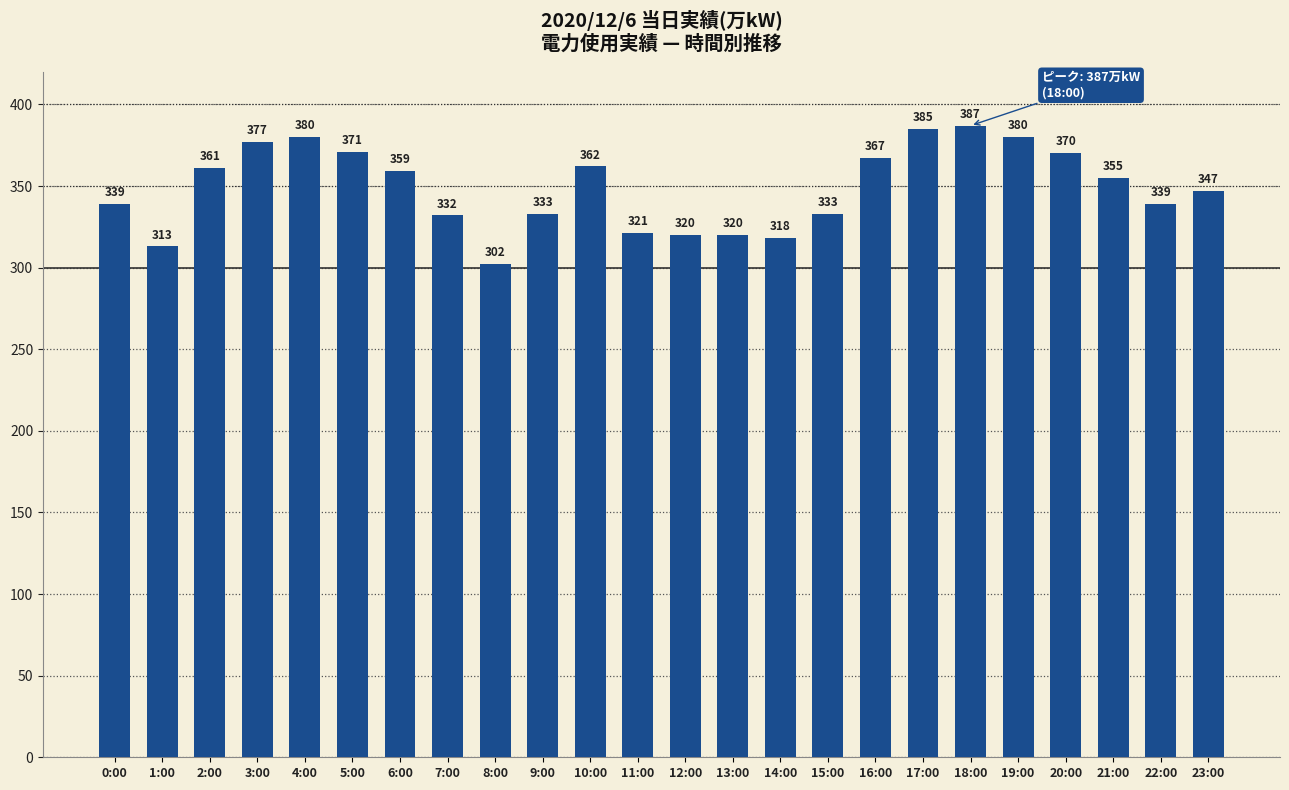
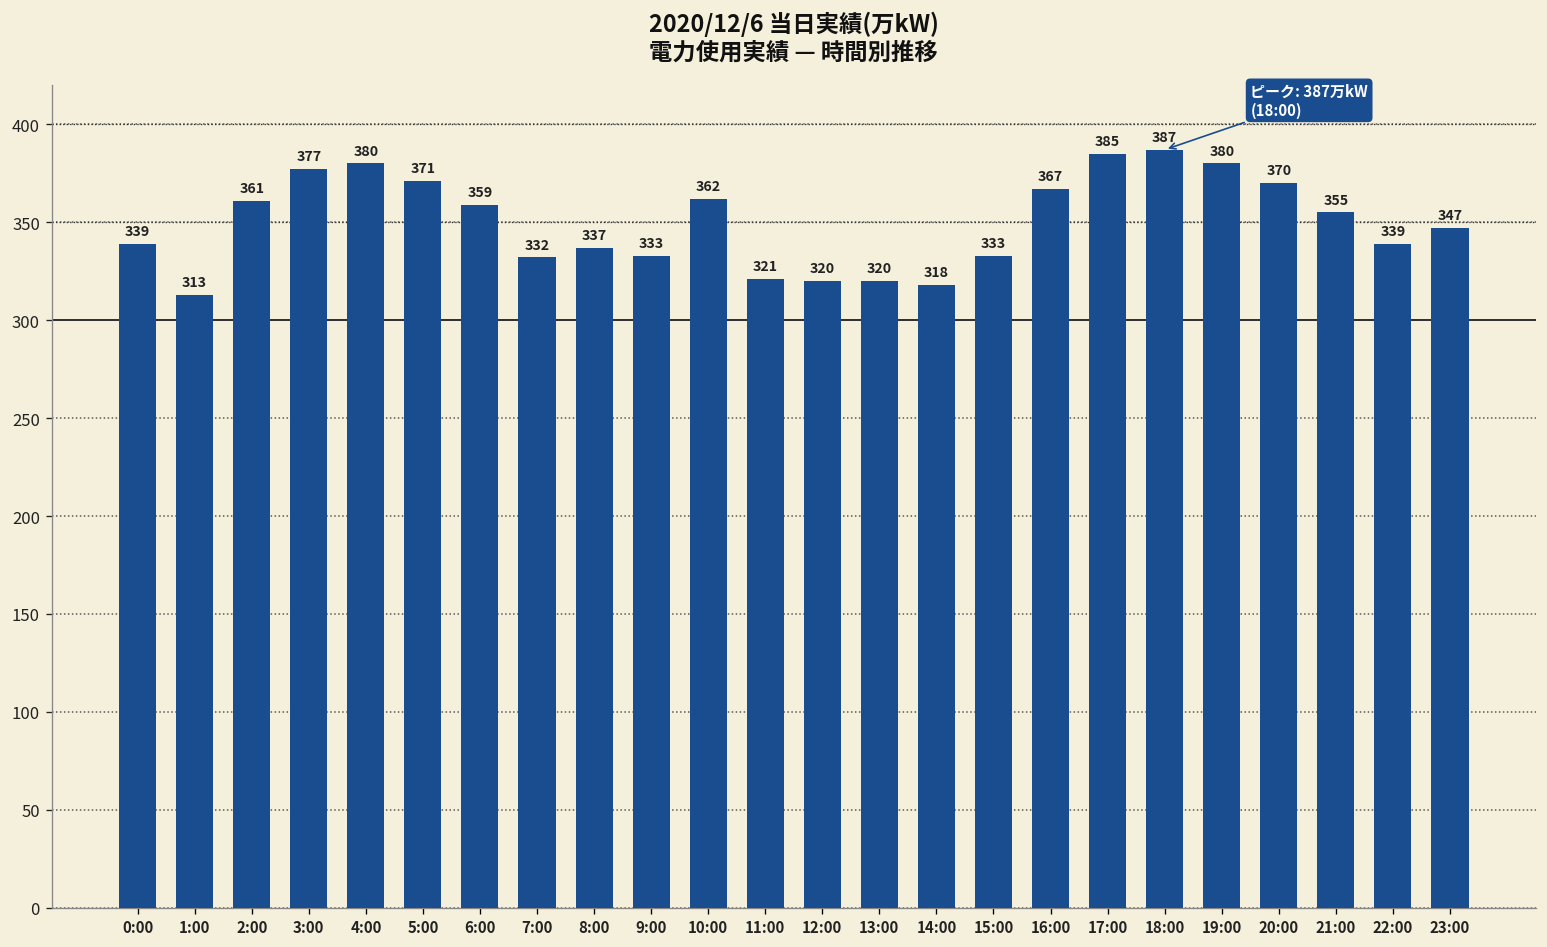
8:00: 302 -> 337
